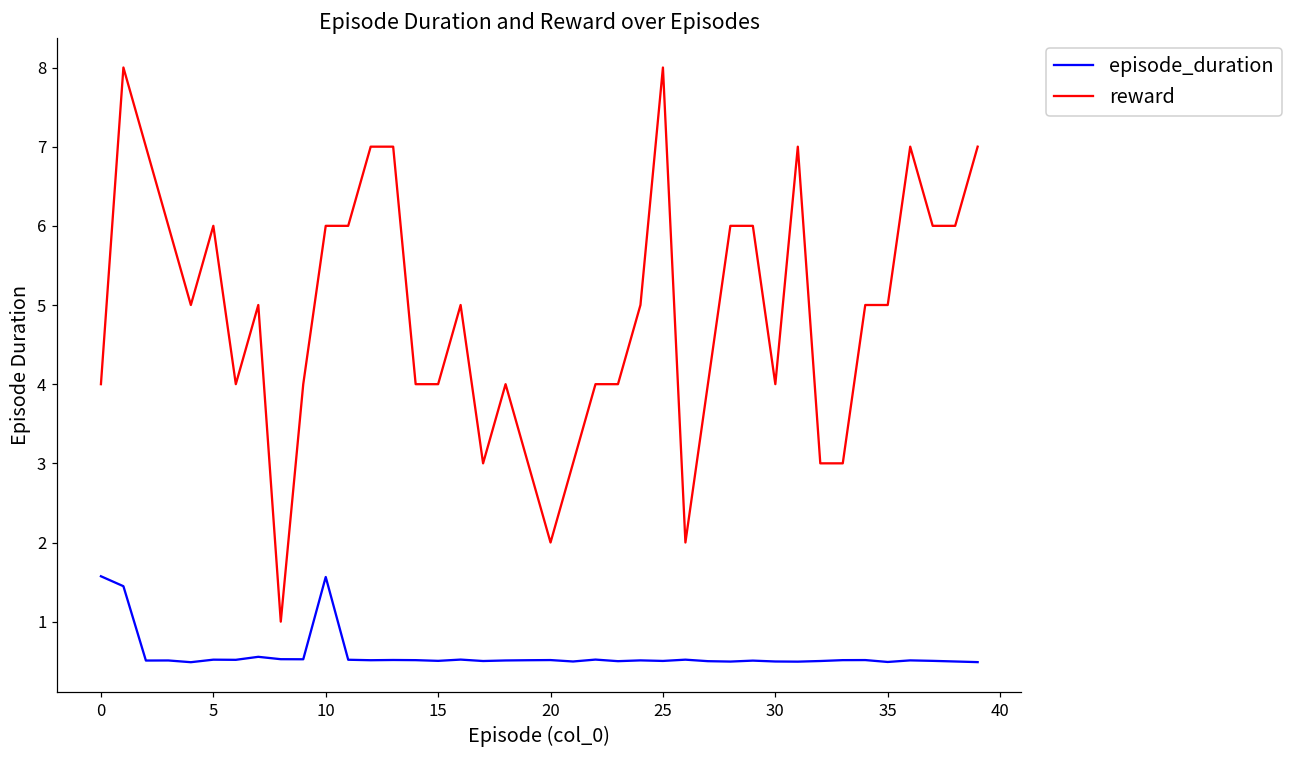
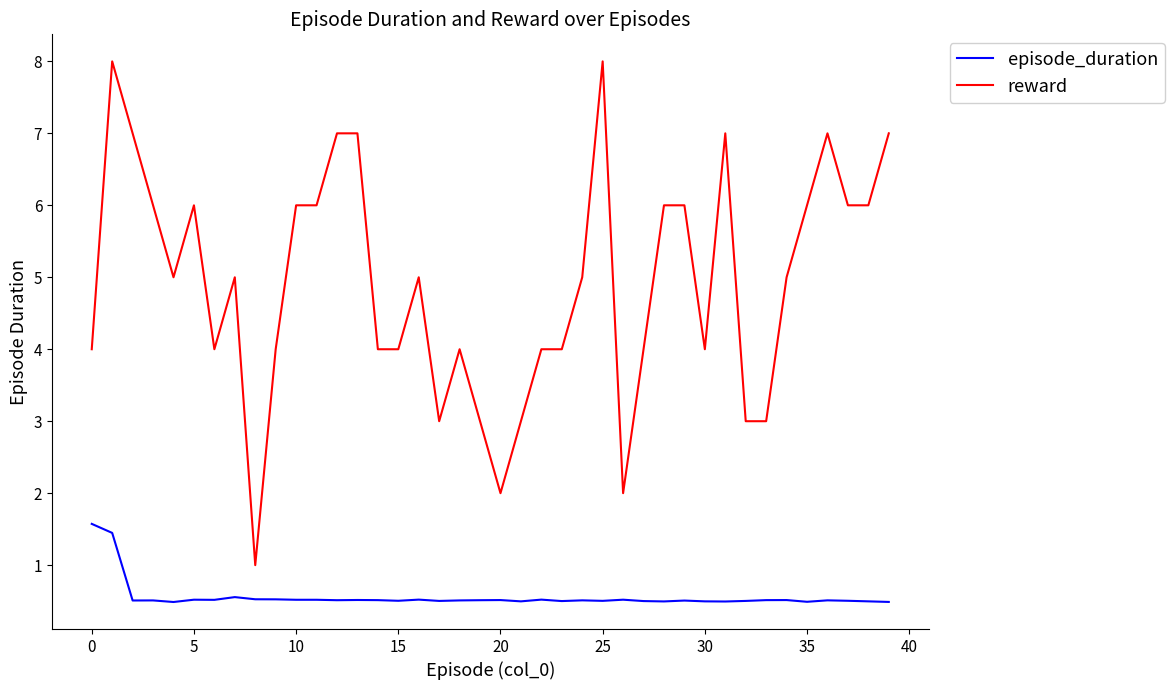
episode_duration, 10: 1.6 -> 0.5
reward, 35: 5 -> 6
